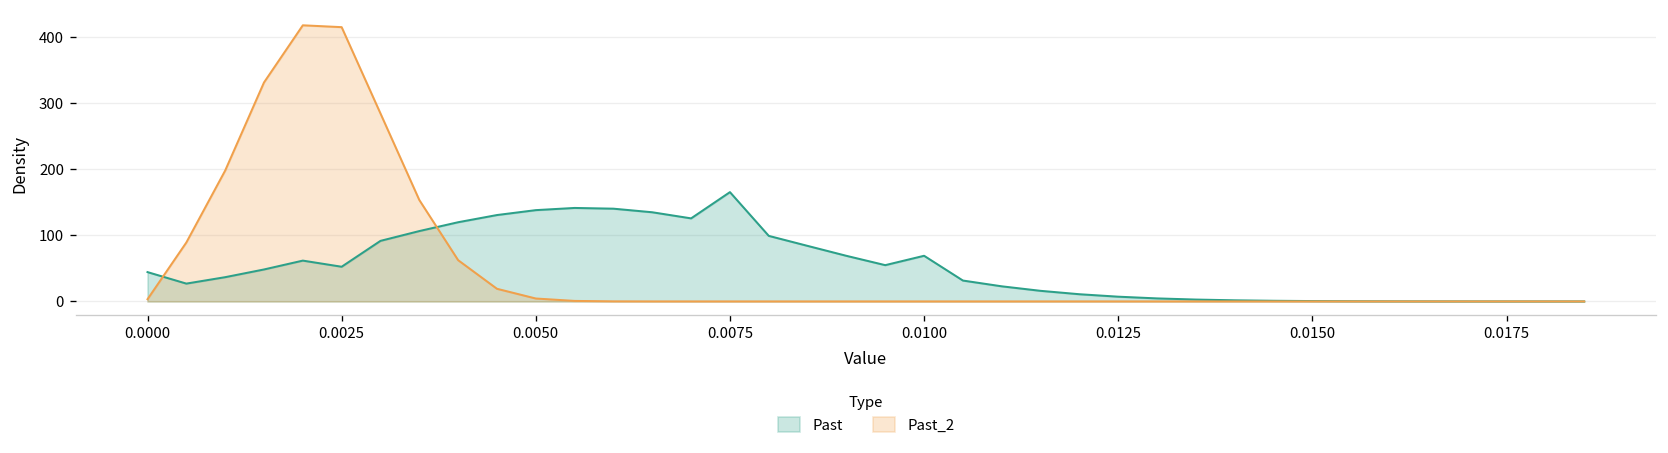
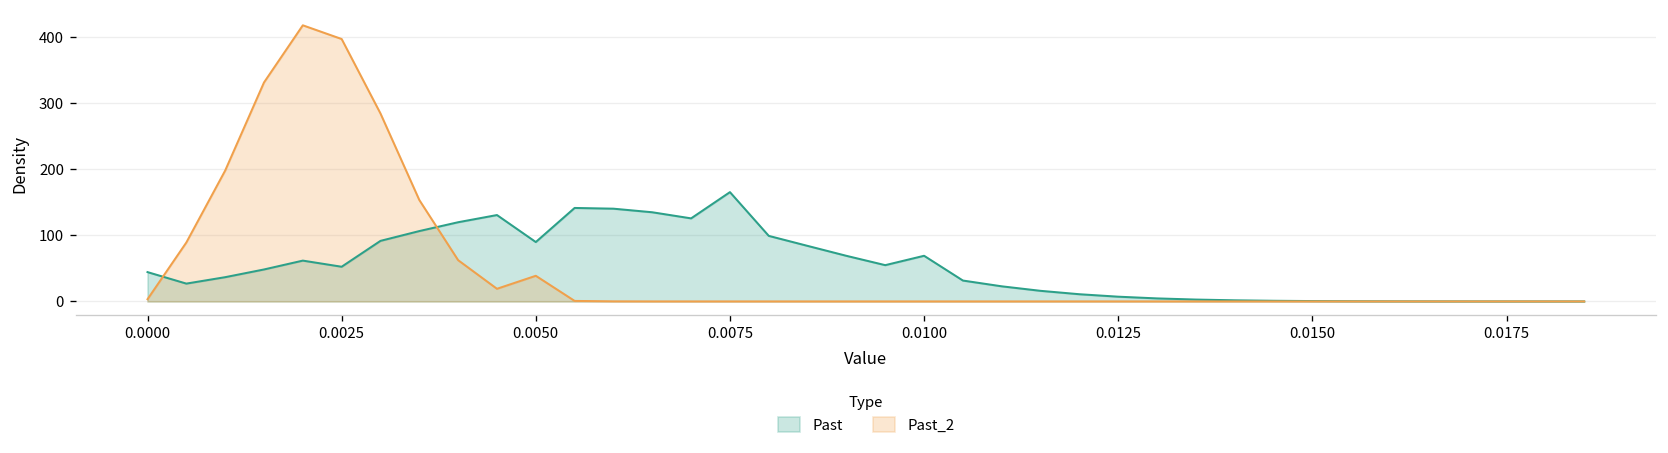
Past_2, 0.0025: 420 -> 400
Past, 0.0050: 140 -> 90
Past_2, 0.0050: 0 -> 40
